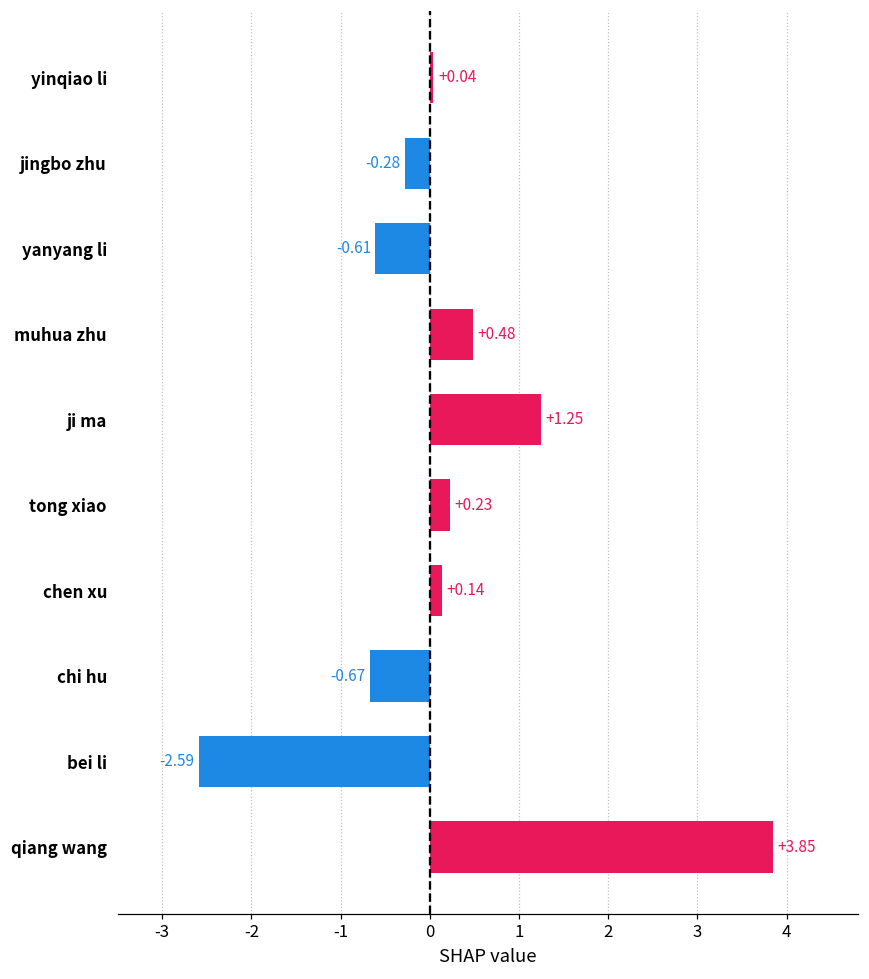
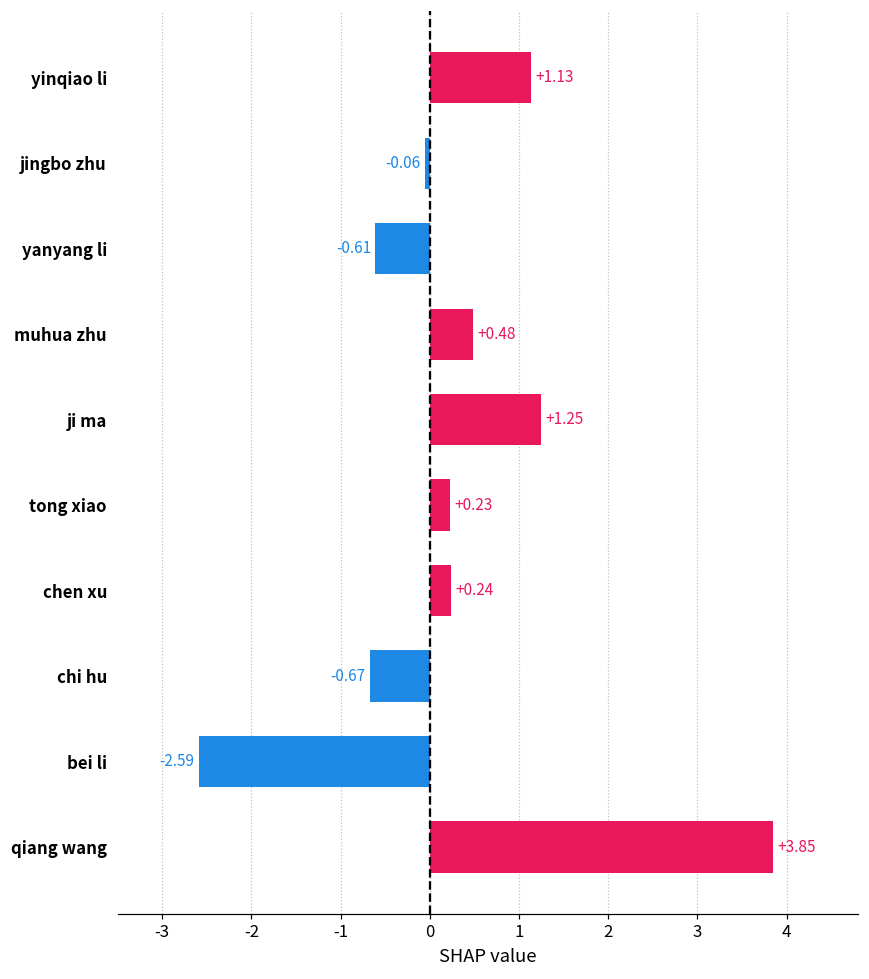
yinqiao li: +0.04 -> +1.13
jingbo zhu: -0.28 -> -0.06
chen xu: +0.14 -> +0.24
